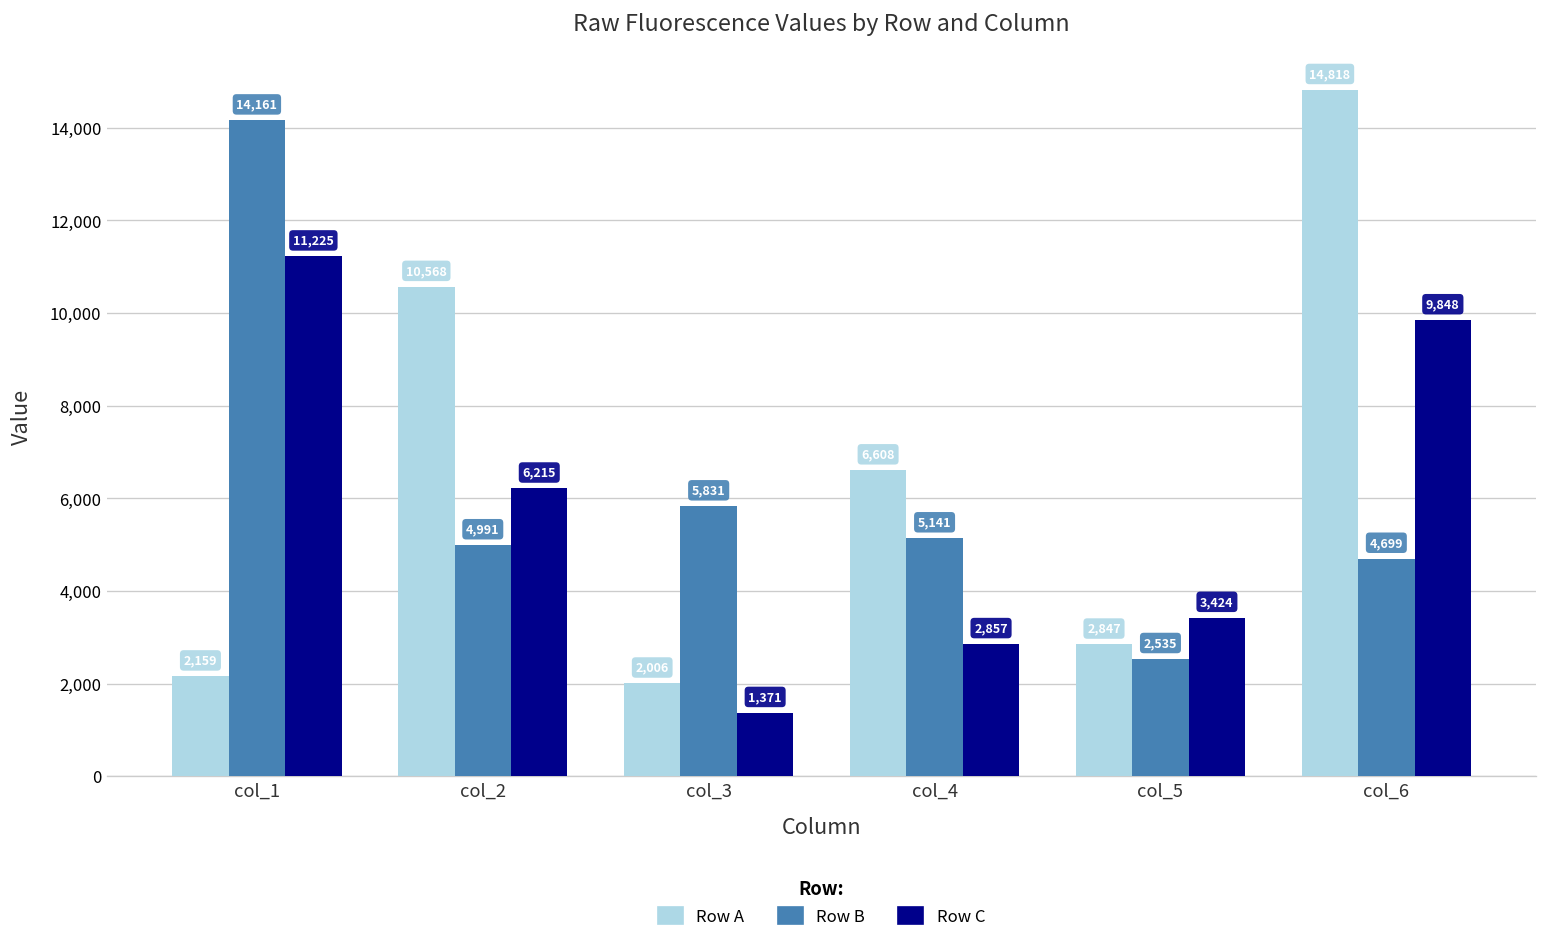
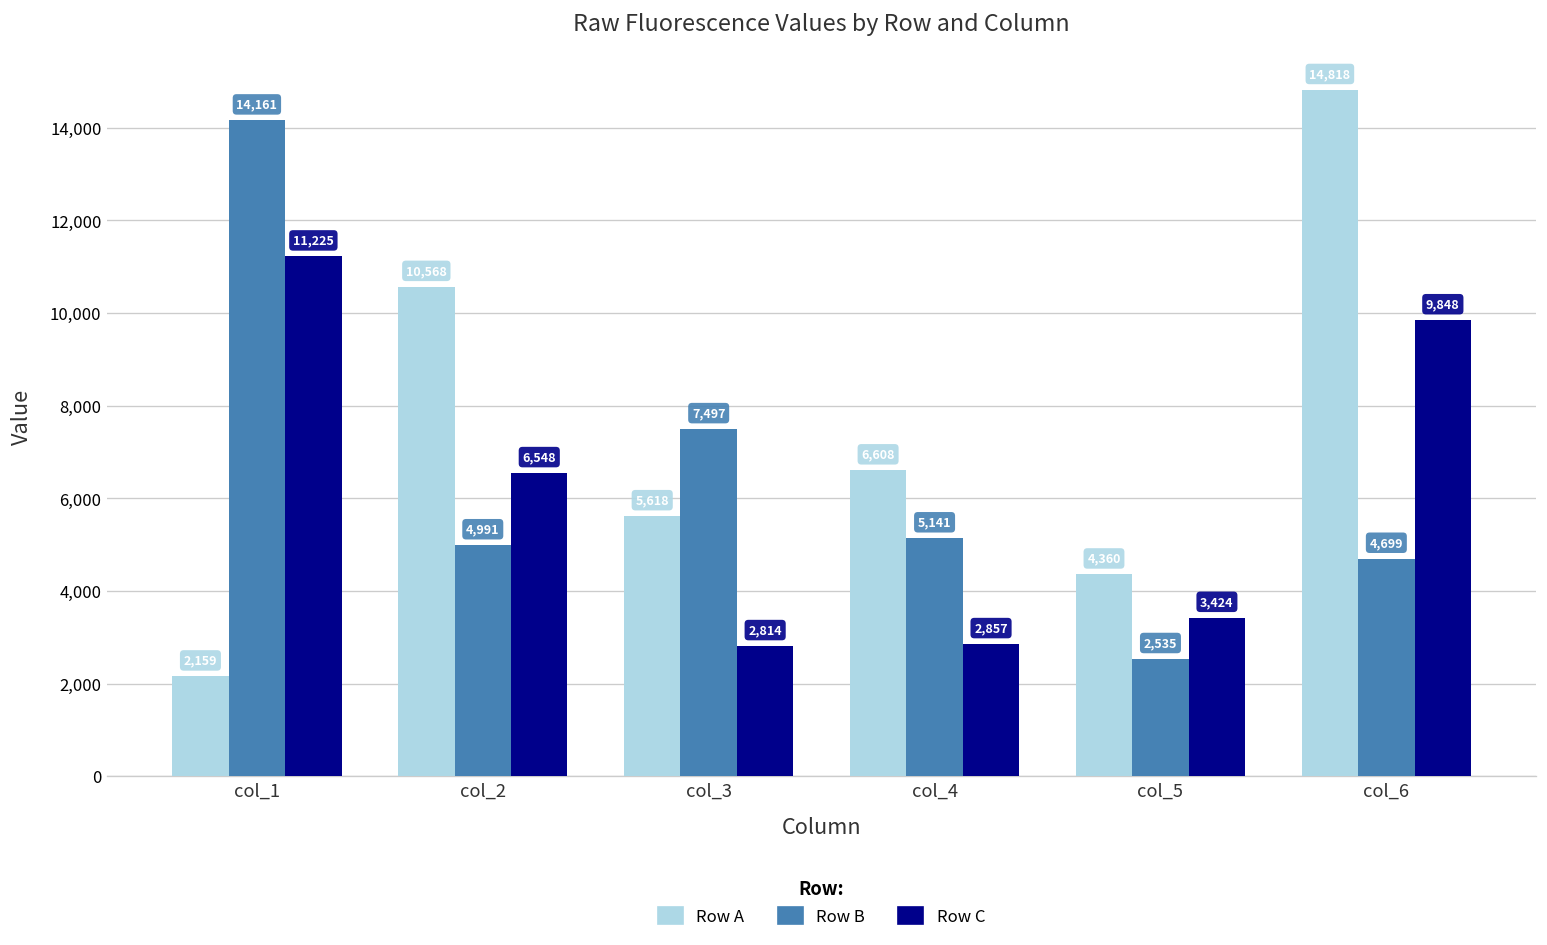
Row C, col_2: 6,215 -> 6,548
Row A, col_3: 2,006 -> 5,618
Row B, col_3: 5,831 -> 7,497
Row C, col_3: 1,371 -> 2,814
Row A, col_5: 2,847 -> 4,360
